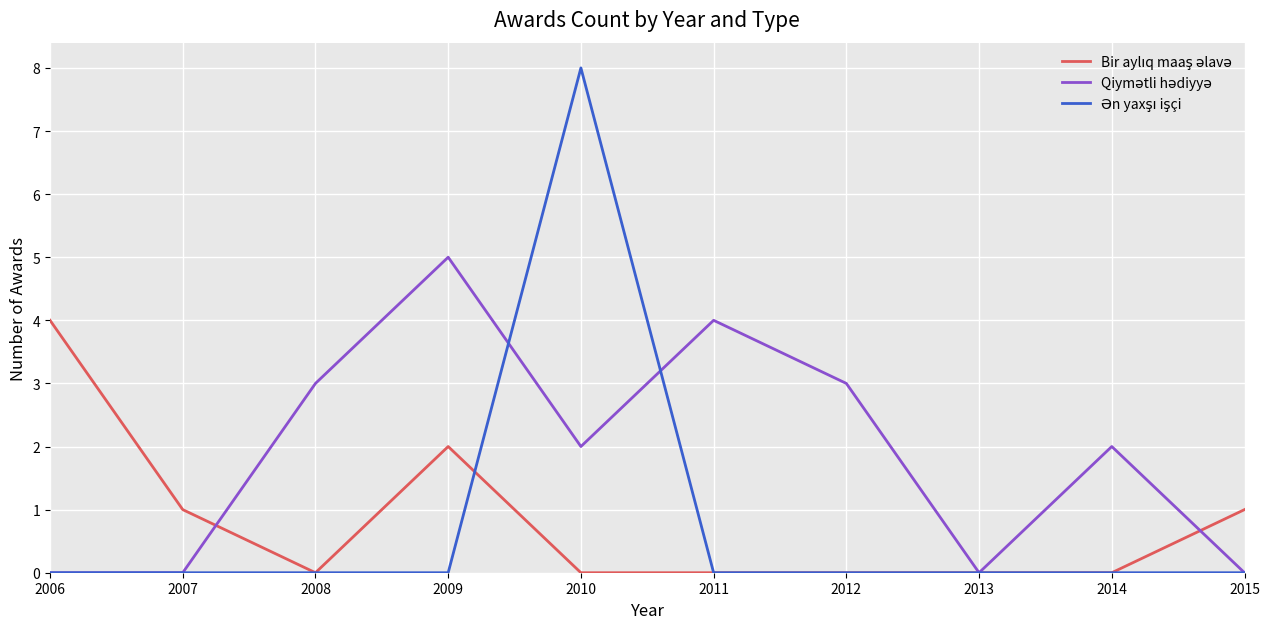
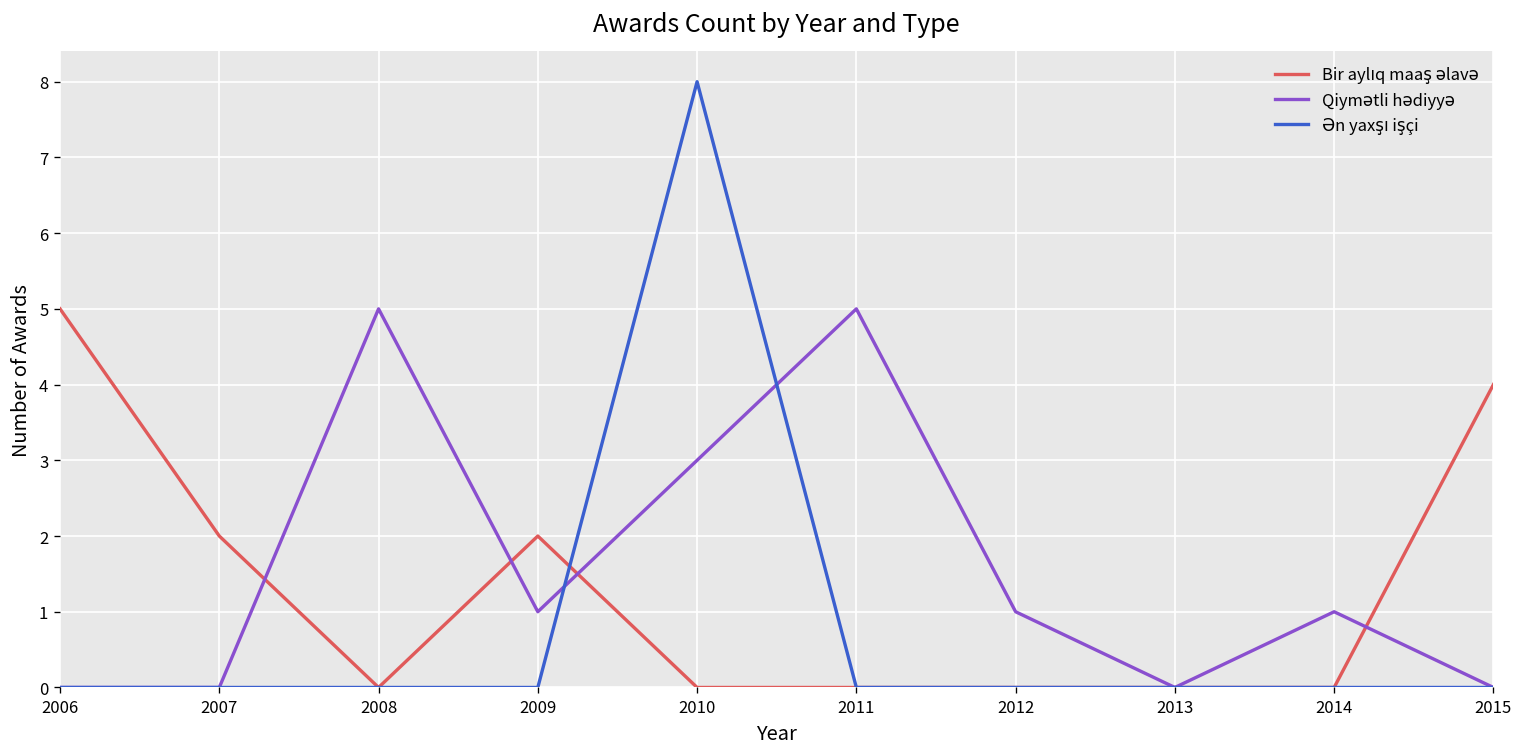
Bir aylıq maaş əlavə, 2006: 4 -> 5
Bir aylıq maaş əlavə, 2007: 1 -> 2
Qiymətli hədiyyə, 2008: 3 -> 5
Qiymətli hədiyyə, 2009: 5 -> 1
Qiymətli hədiyyə, 2010: 2 -> 3
Qiymətli hədiyyə, 2011: 4 -> 5
Qiymətli hədiyyə, 2012: 3 -> 1
Qiymətli hədiyyə, 2014: 2 -> 1
Bir aylıq maaş əlavə, 2015: 1 -> 4
